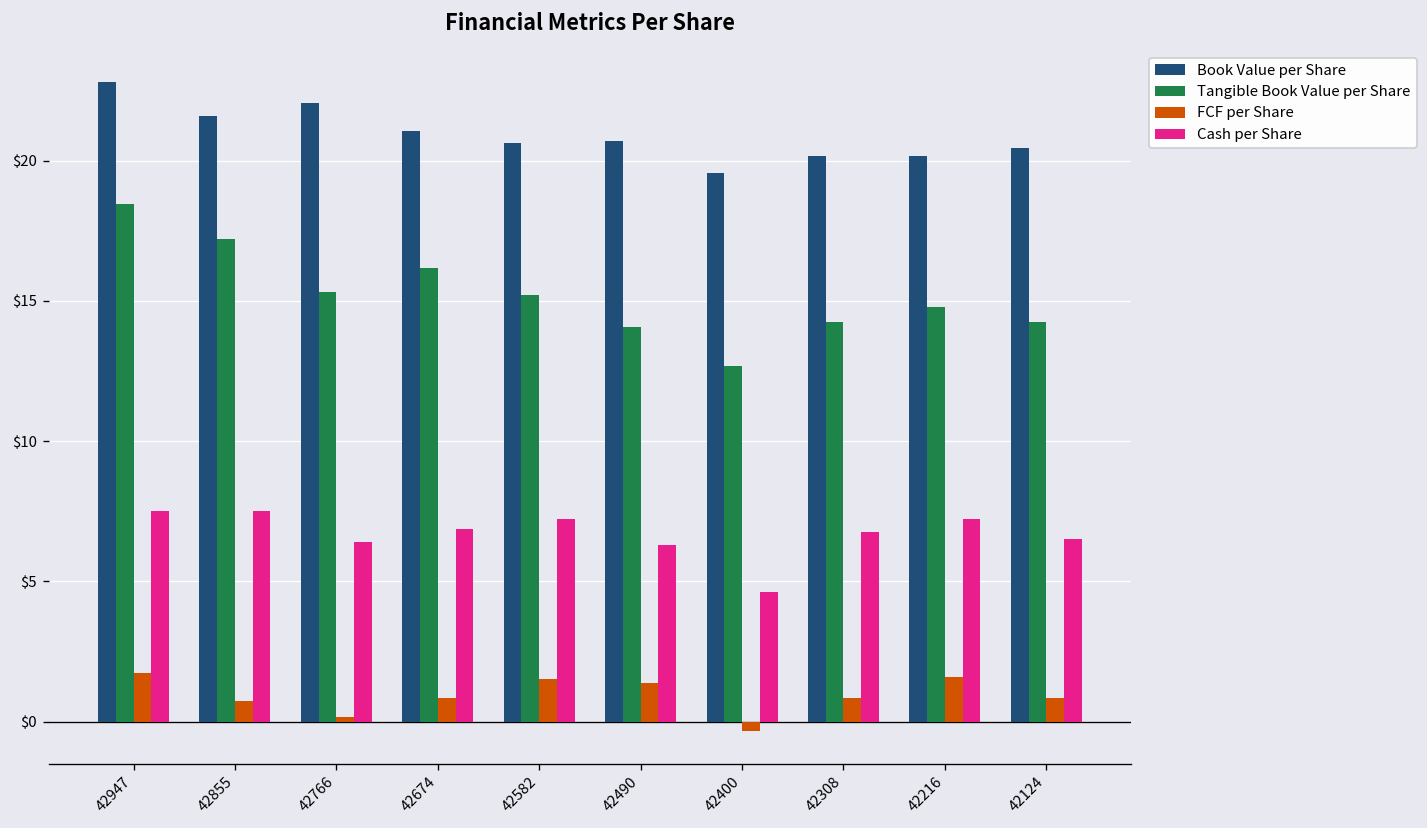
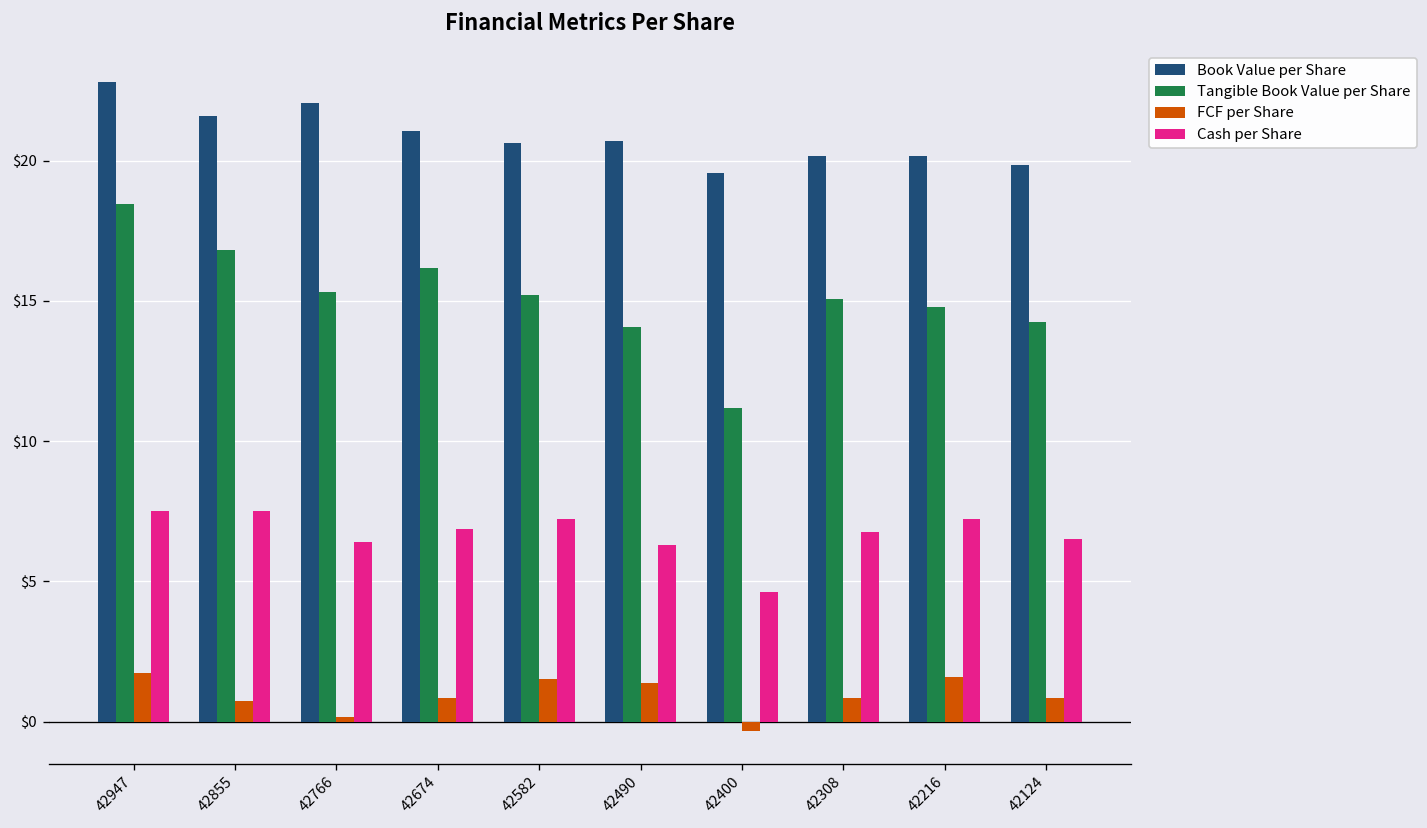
Tangible Book Value per Share, 42855: $17.2 -> $16.8
Tangible Book Value per Share, 42400: $12.7 -> $11.2
Tangible Book Value per Share, 42308: $14.2 -> $15.1
Book Value per Share, 42124: $20.5 -> $19.8
